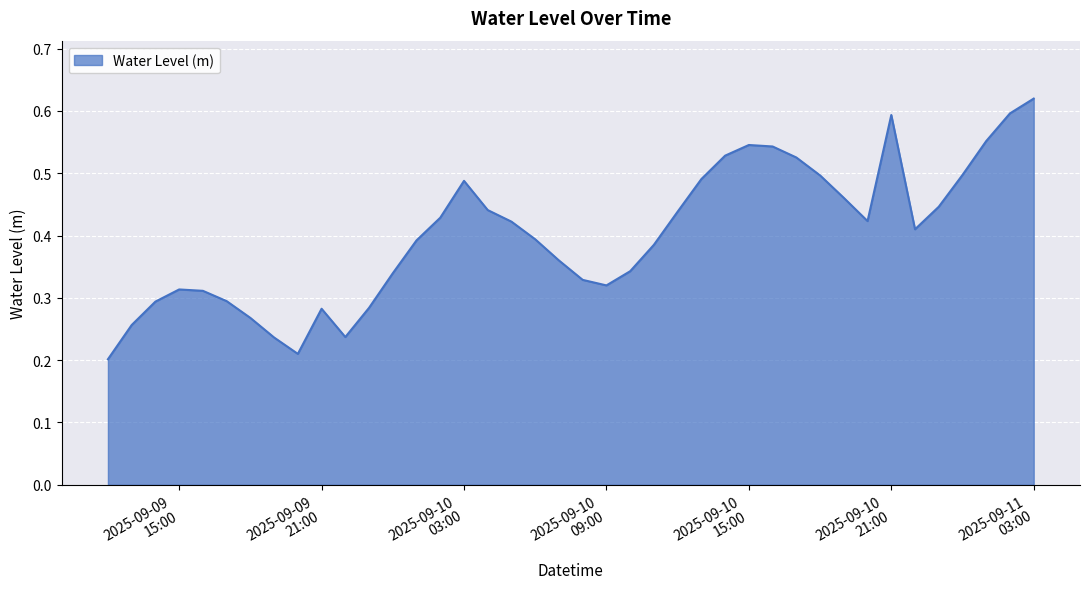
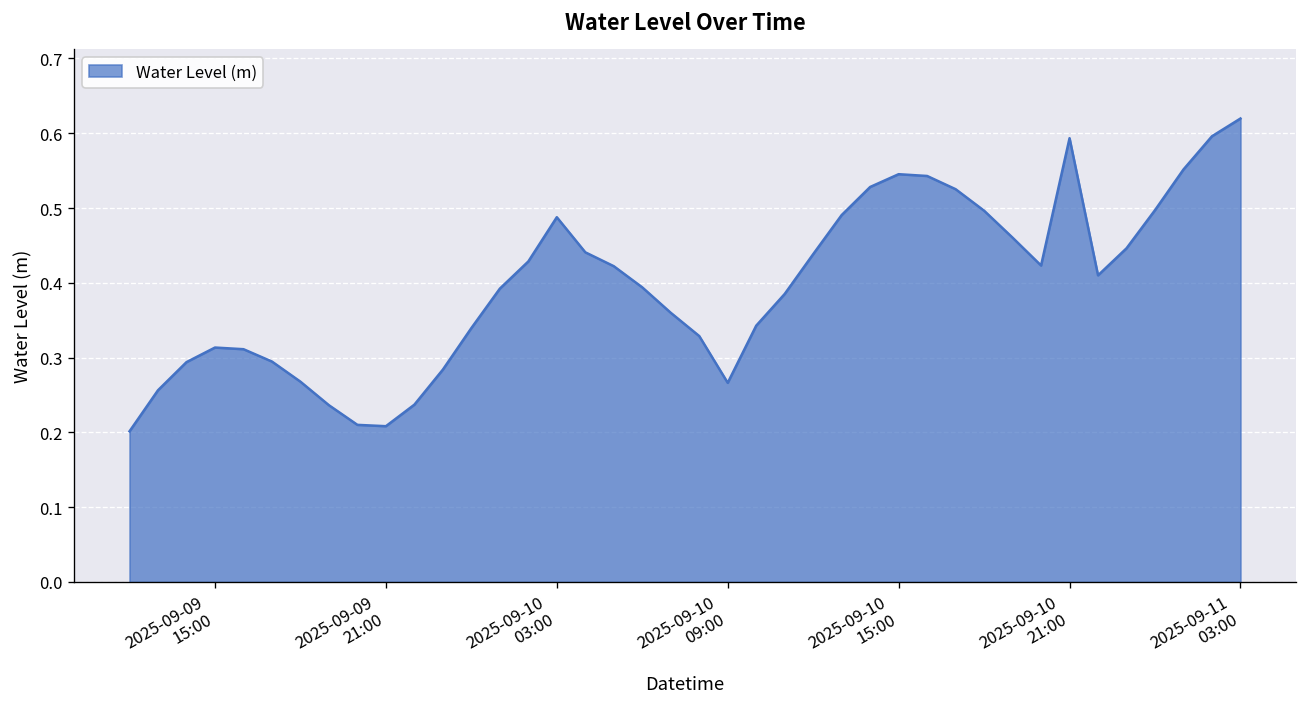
2025-09-09 21:00: 0.28 -> 0.21
2025-09-10 09:00: 0.32 -> 0.27
